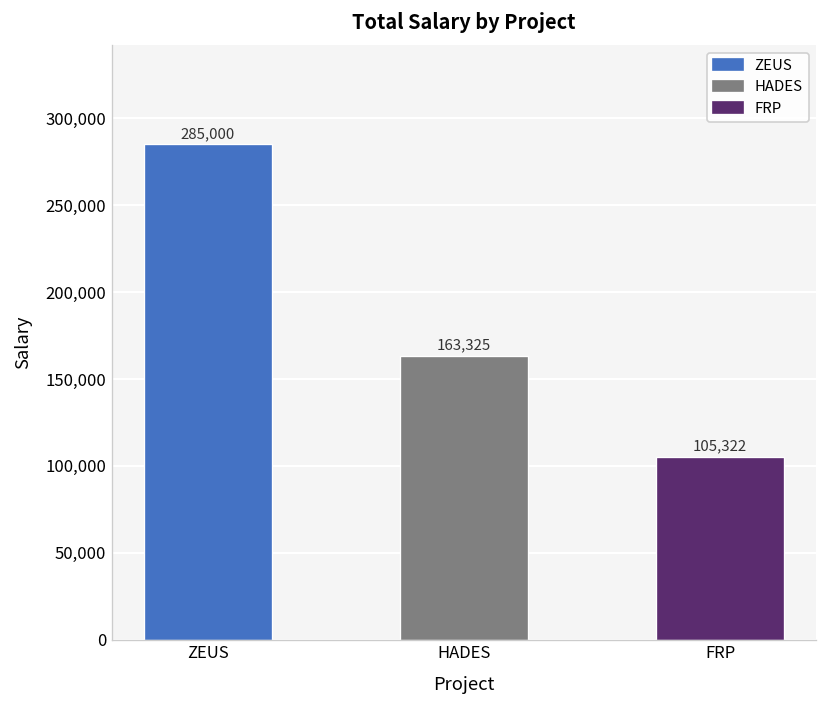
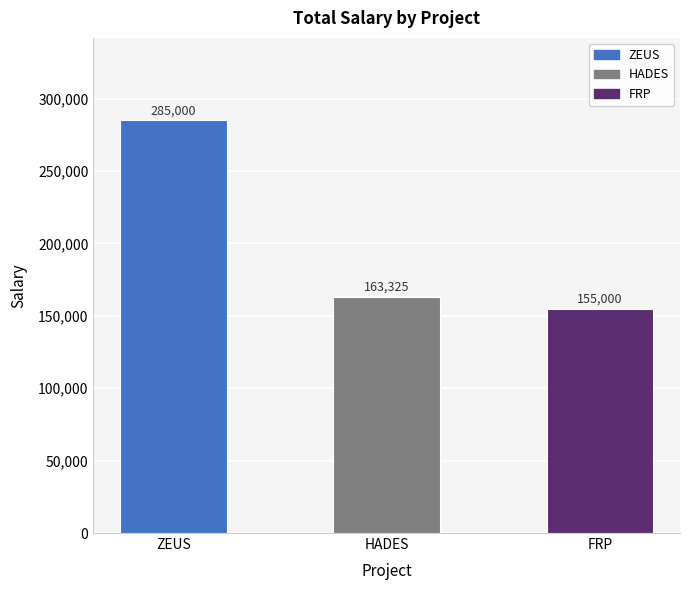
FRP: 105,322 -> 155,000
